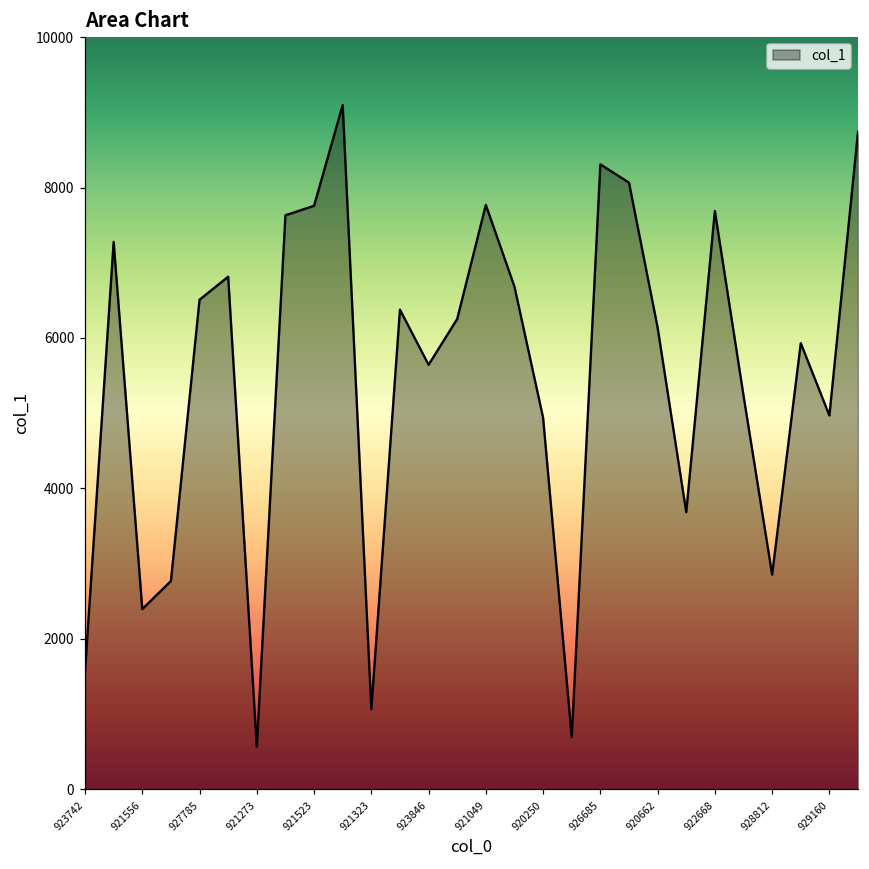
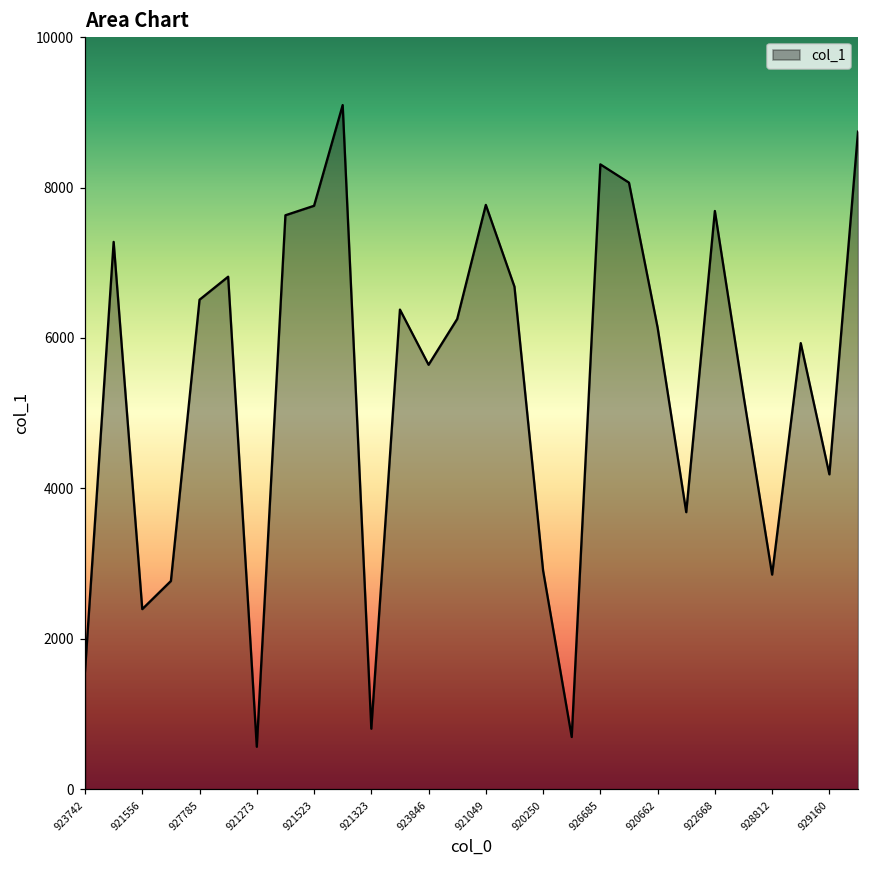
921323: 1100 -> 800
920250: 4900 -> 2900
929160: 5000 -> 4200
